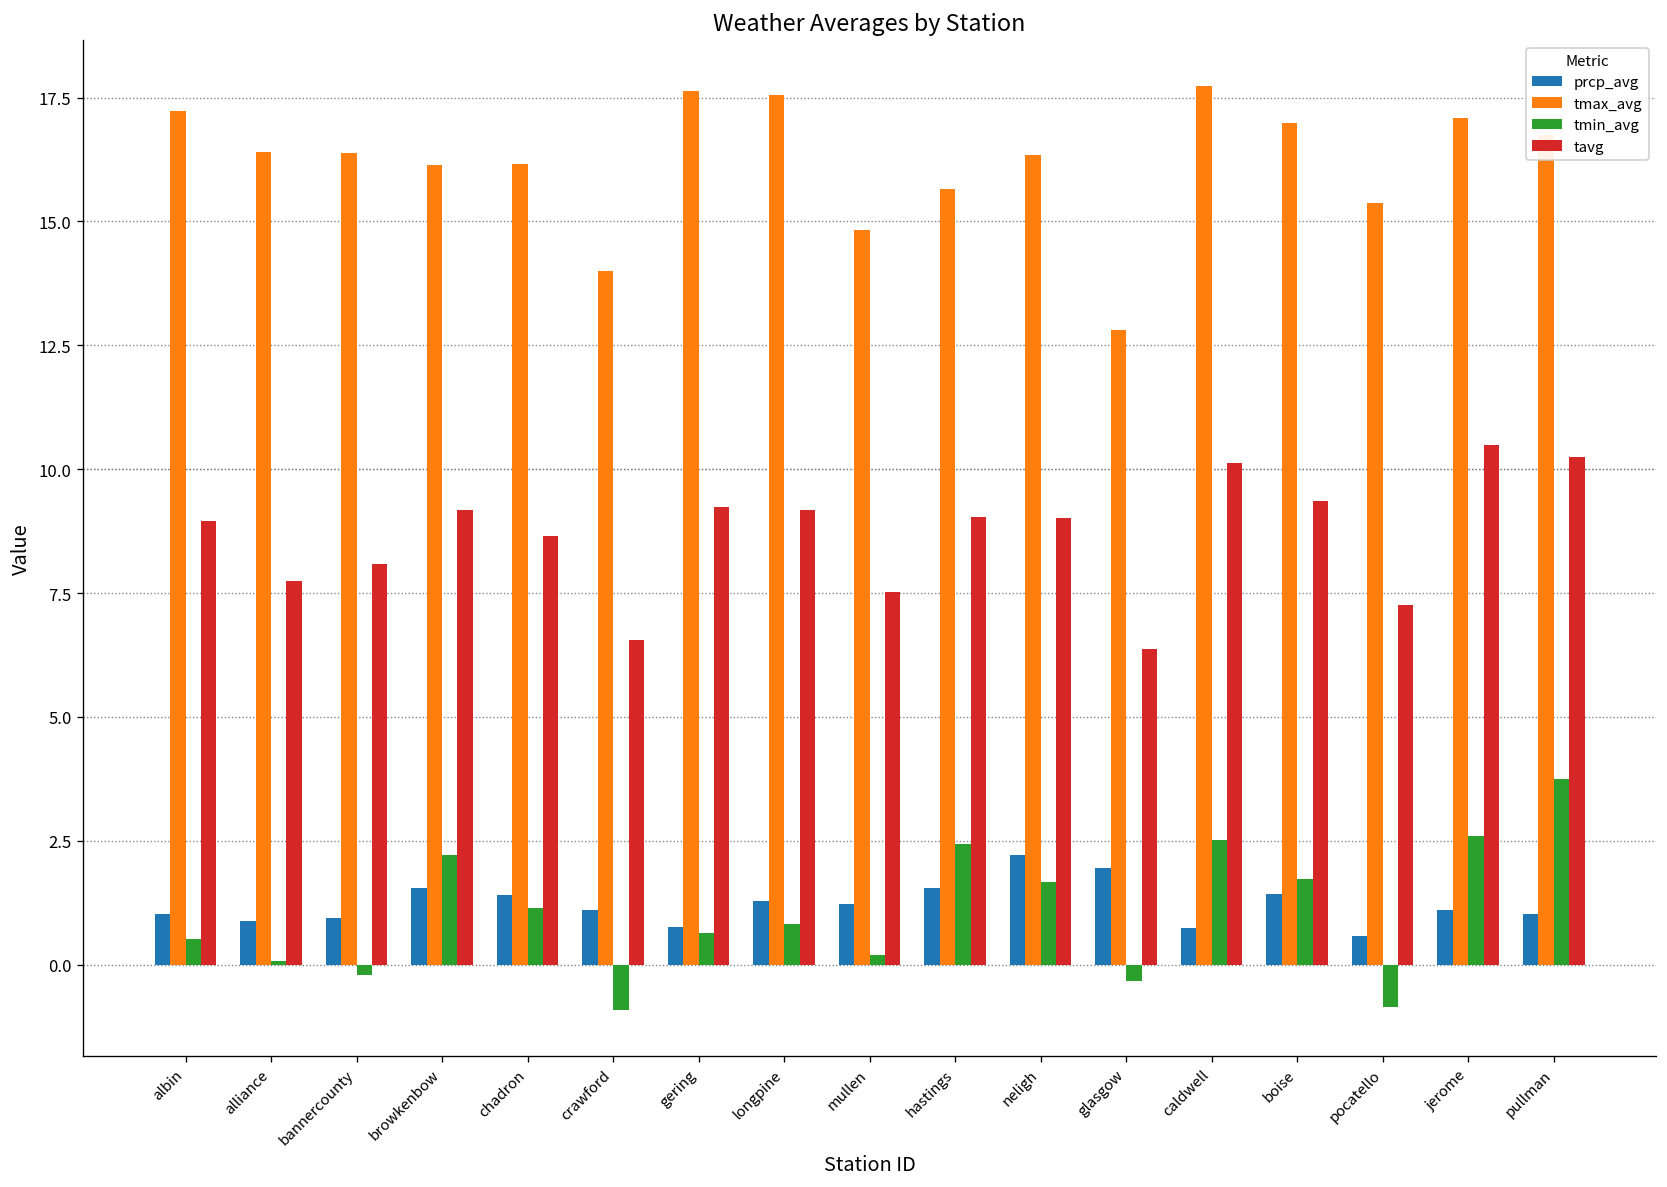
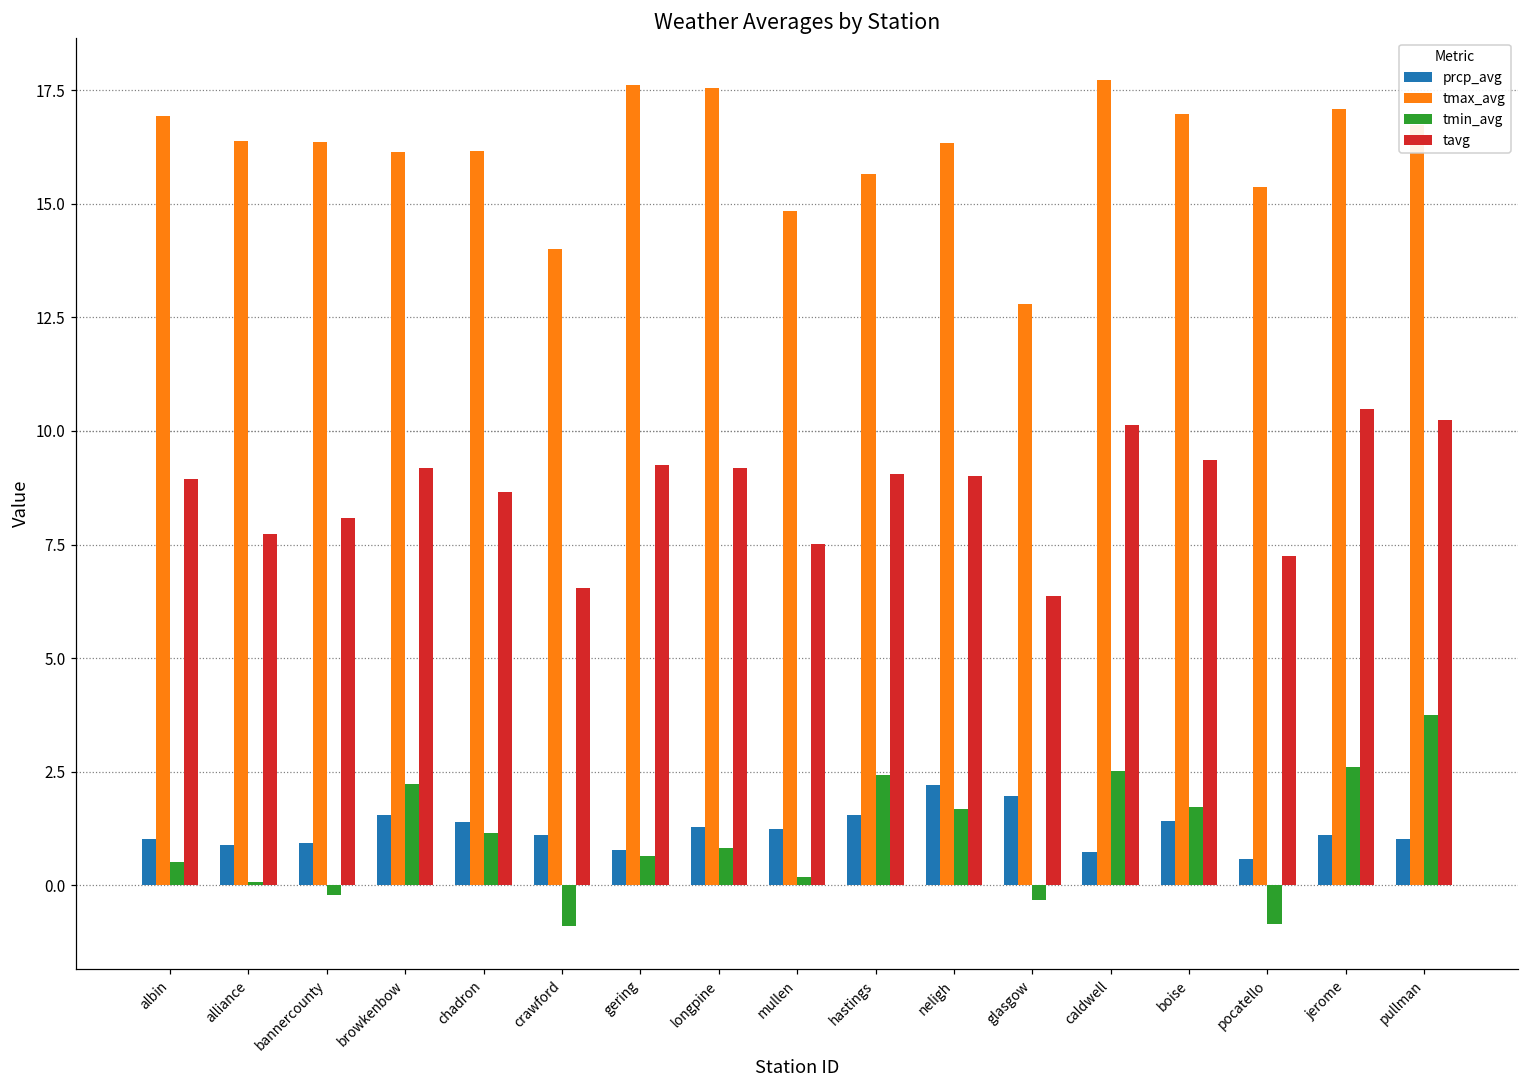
tmax_avg, albin: 17.2 -> 16.9
